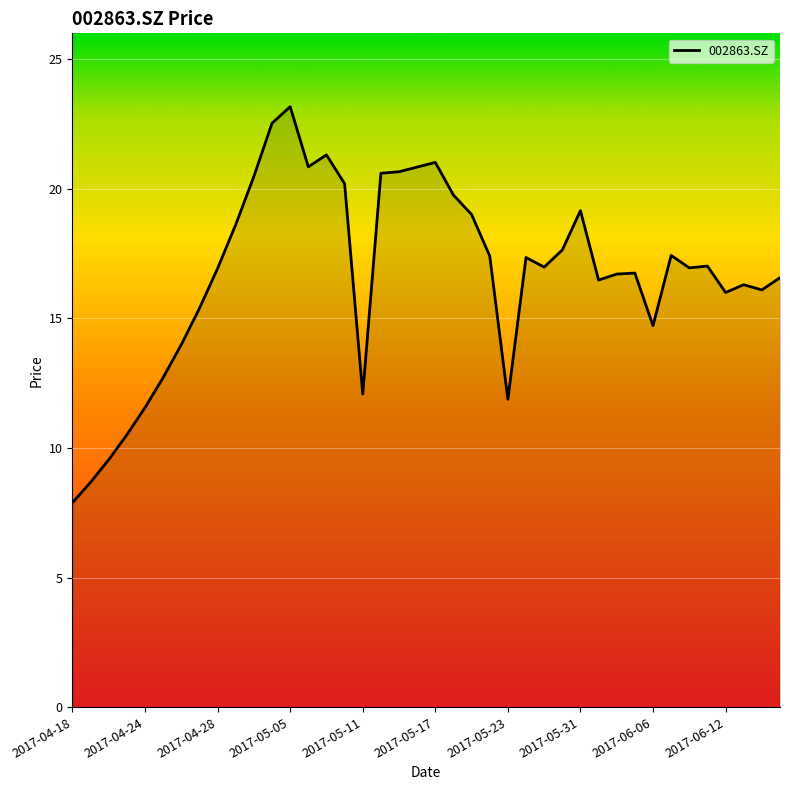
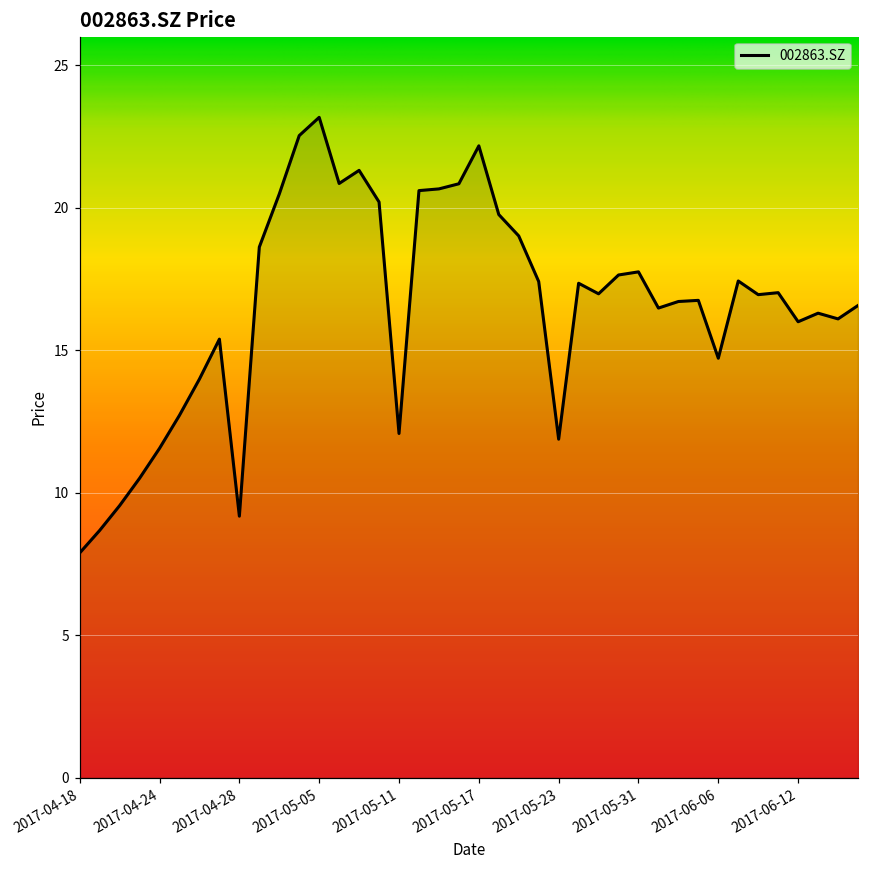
2017-04-28: 16.9 -> 9.2
2017-05-17: 21.0 -> 22.2
2017-05-31: 19.2 -> 17.8
